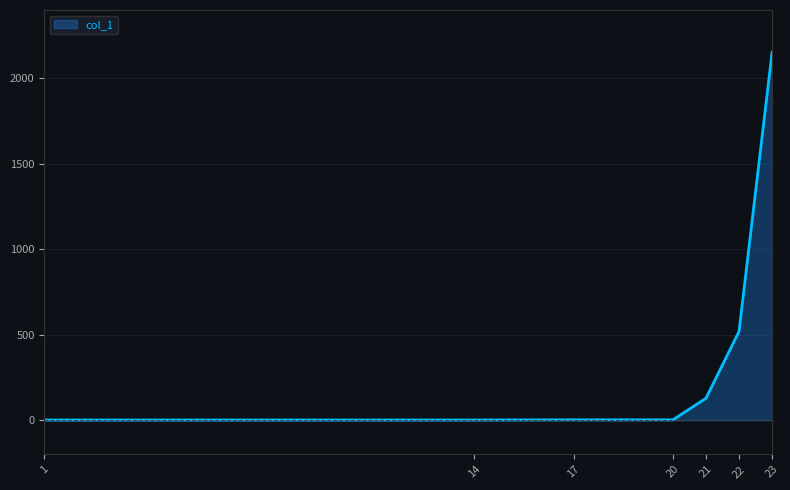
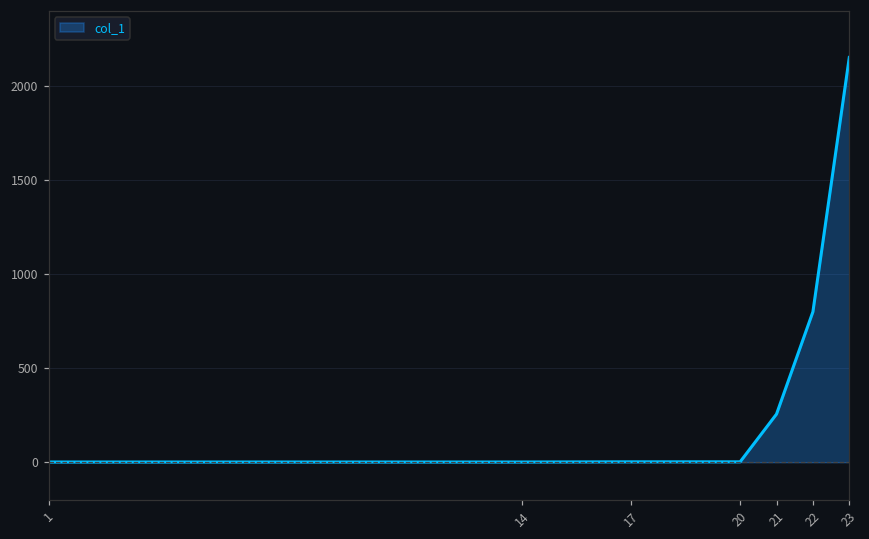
21: 130 -> 260
22: 520 -> 800
